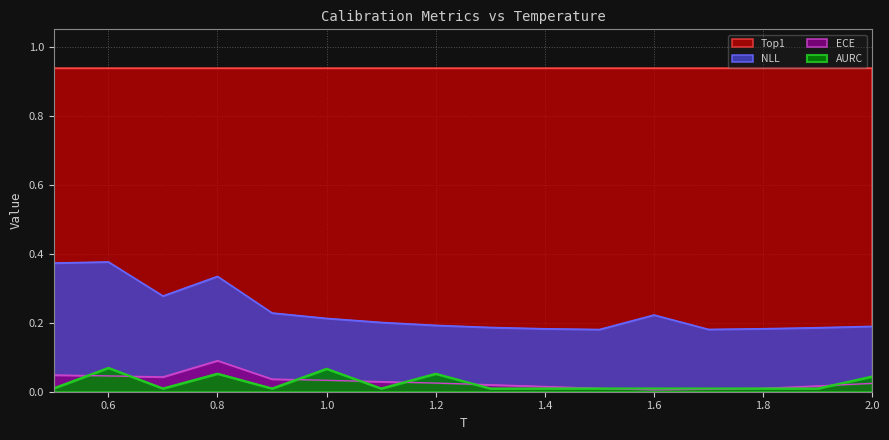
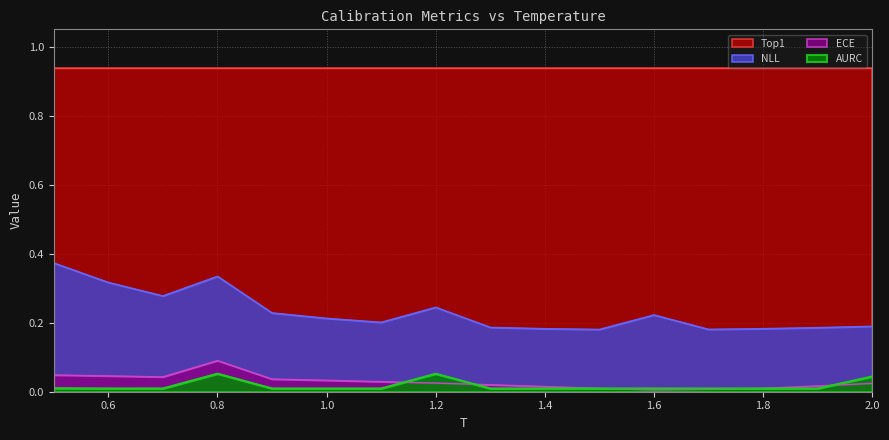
NLL, 0.6: 0.38 -> 0.32
AURC, 0.6: 0.07 -> 0.01
AURC, 1.0: 0.07 -> 0.01
NLL, 1.2: 0.19 -> 0.24
